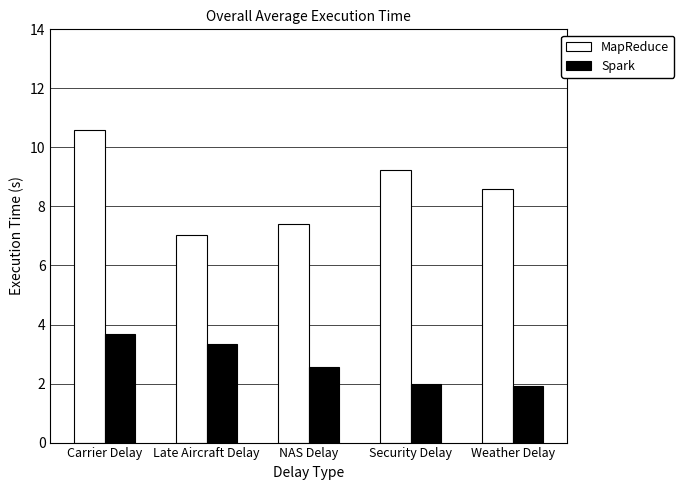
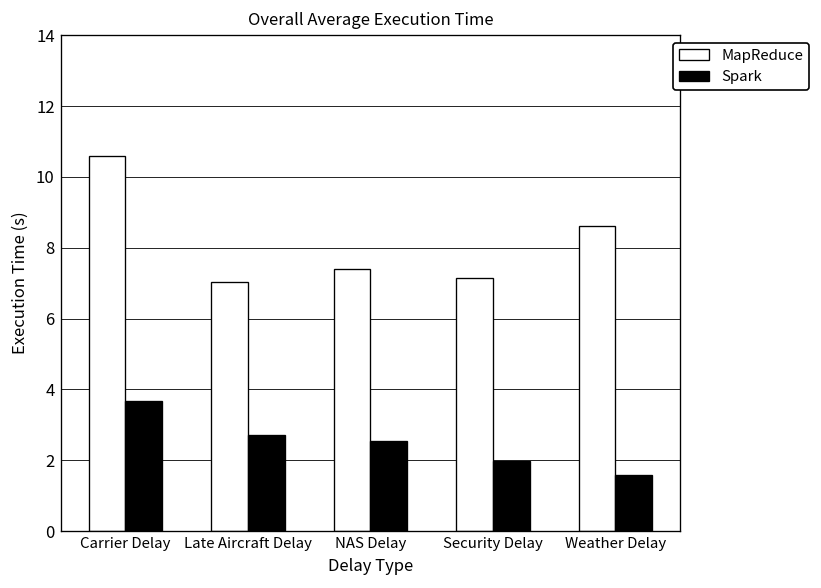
Spark, Late Aircraft Delay: 3.3 -> 2.7
MapReduce, Security Delay: 9.2 -> 7.1
Spark, Weather Delay: 1.9 -> 1.6
